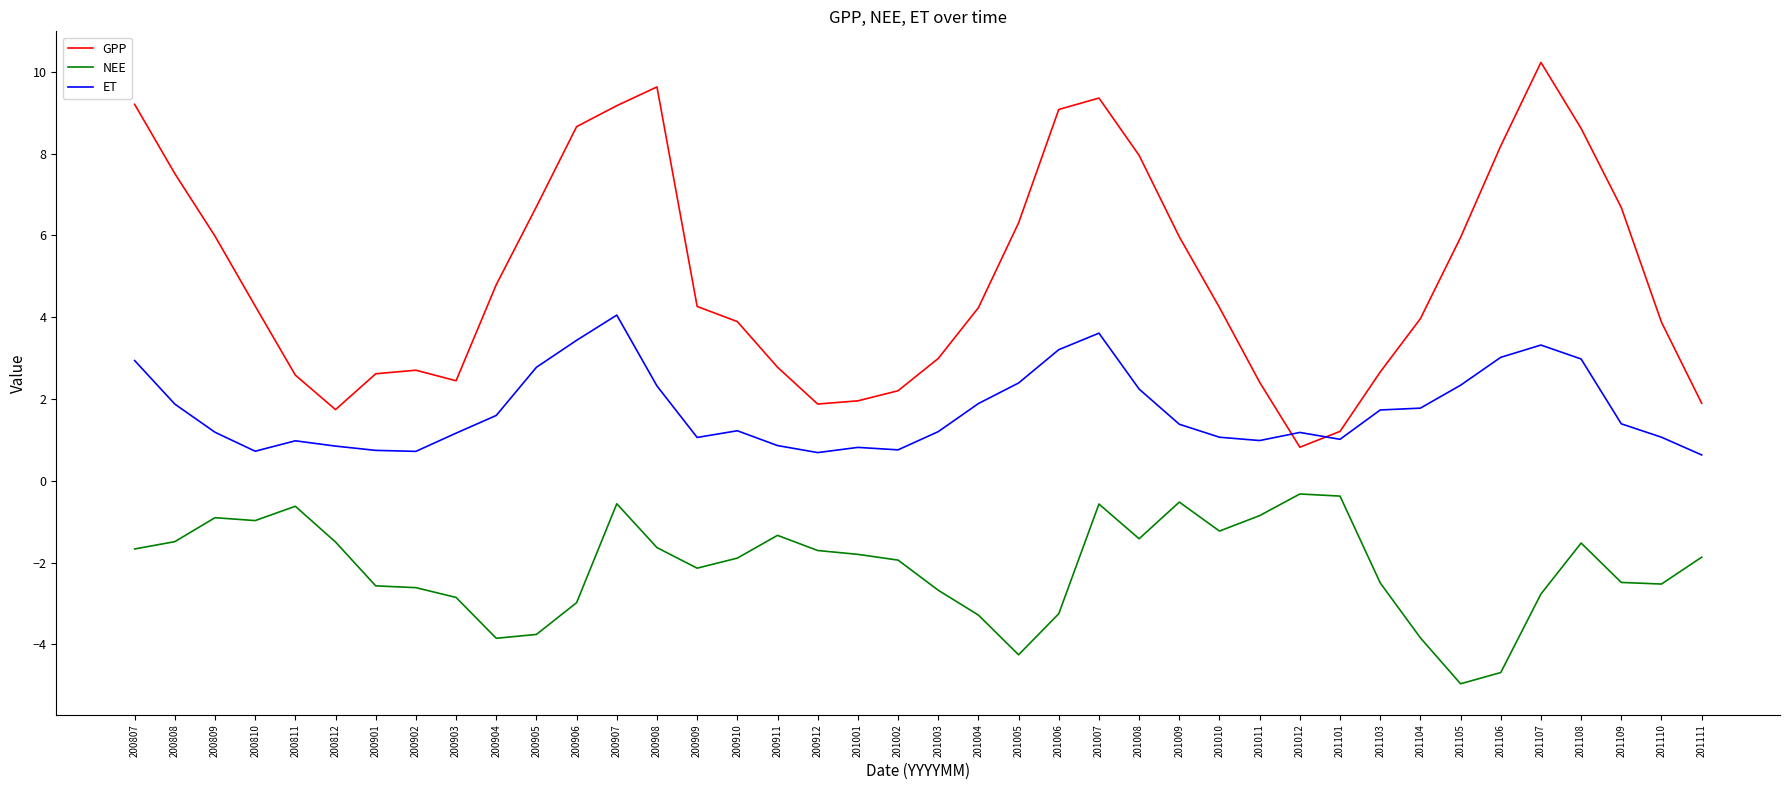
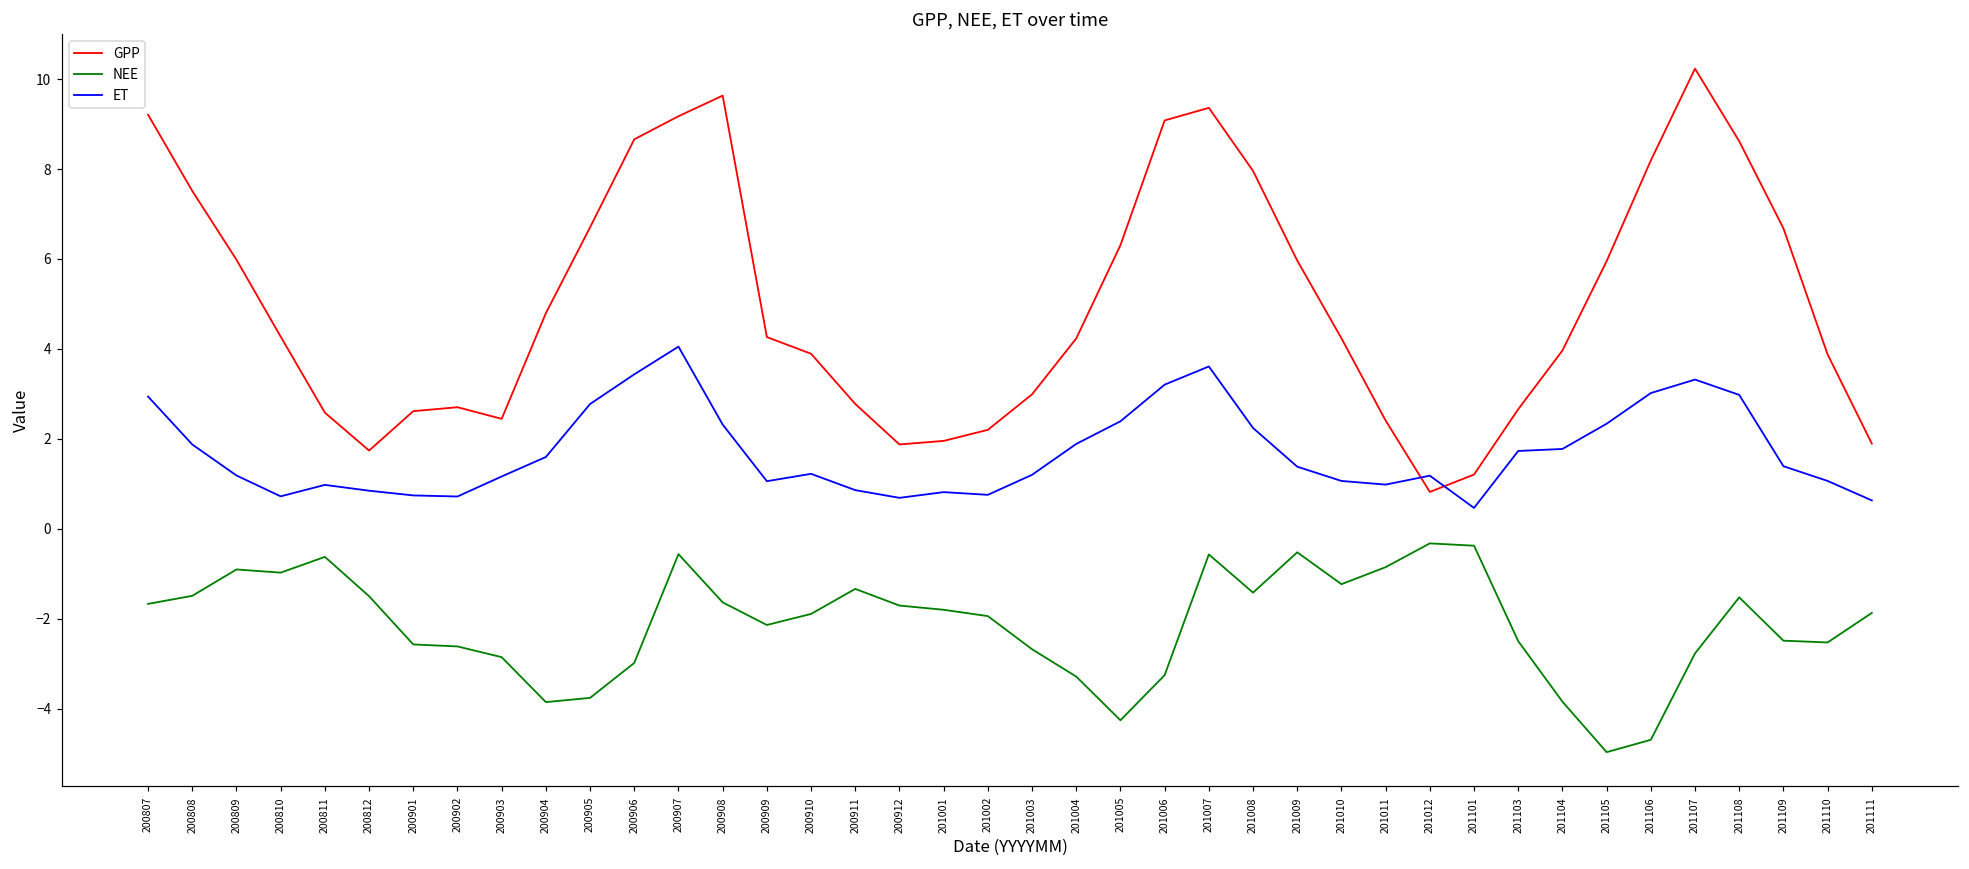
ET, 201101: 1.0 -> 0.5
